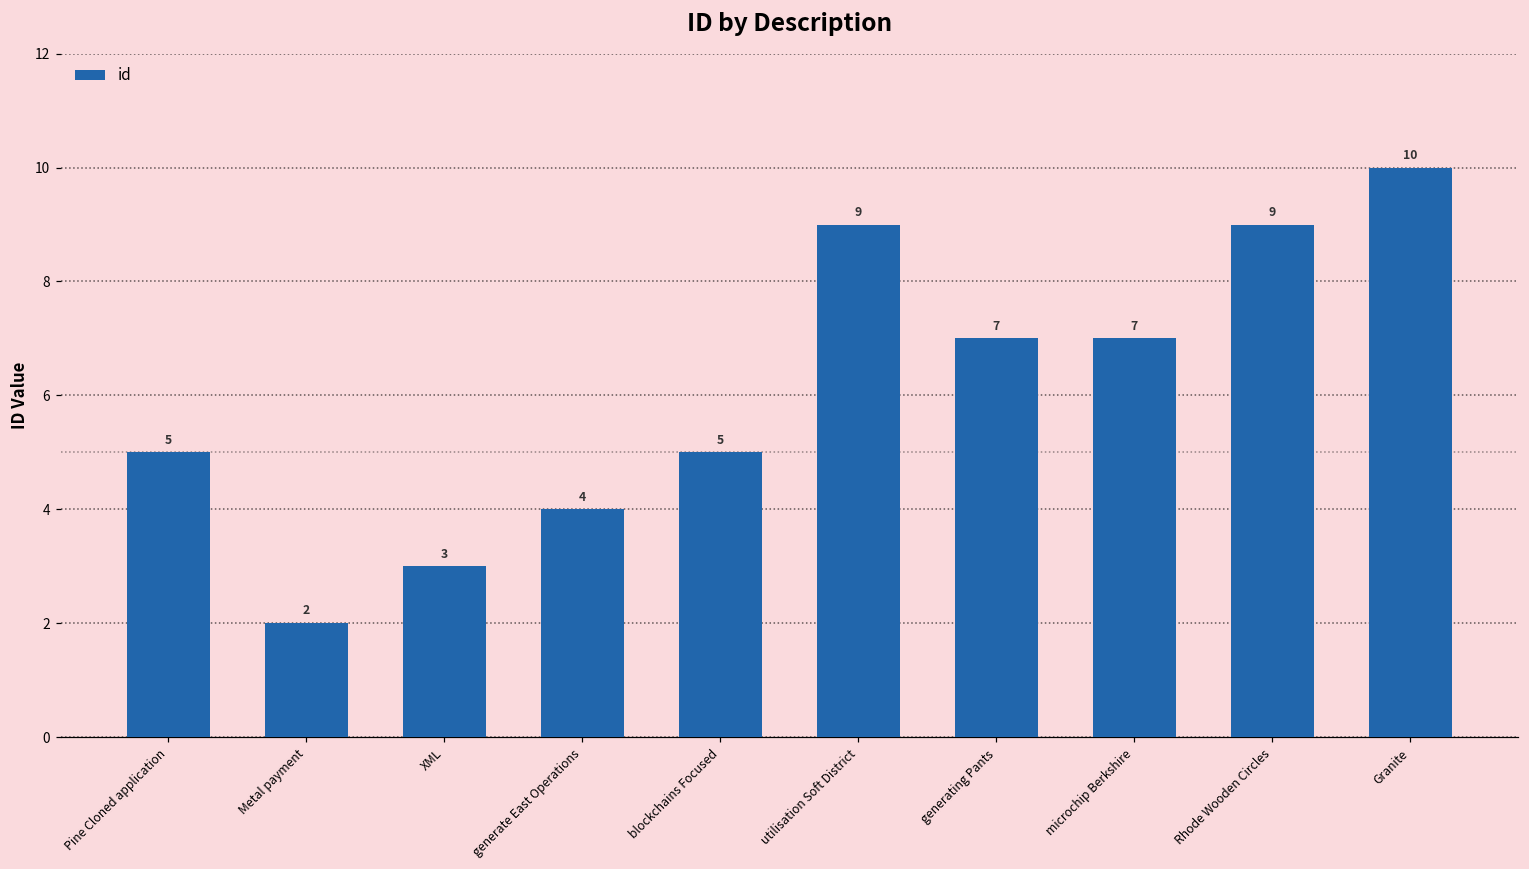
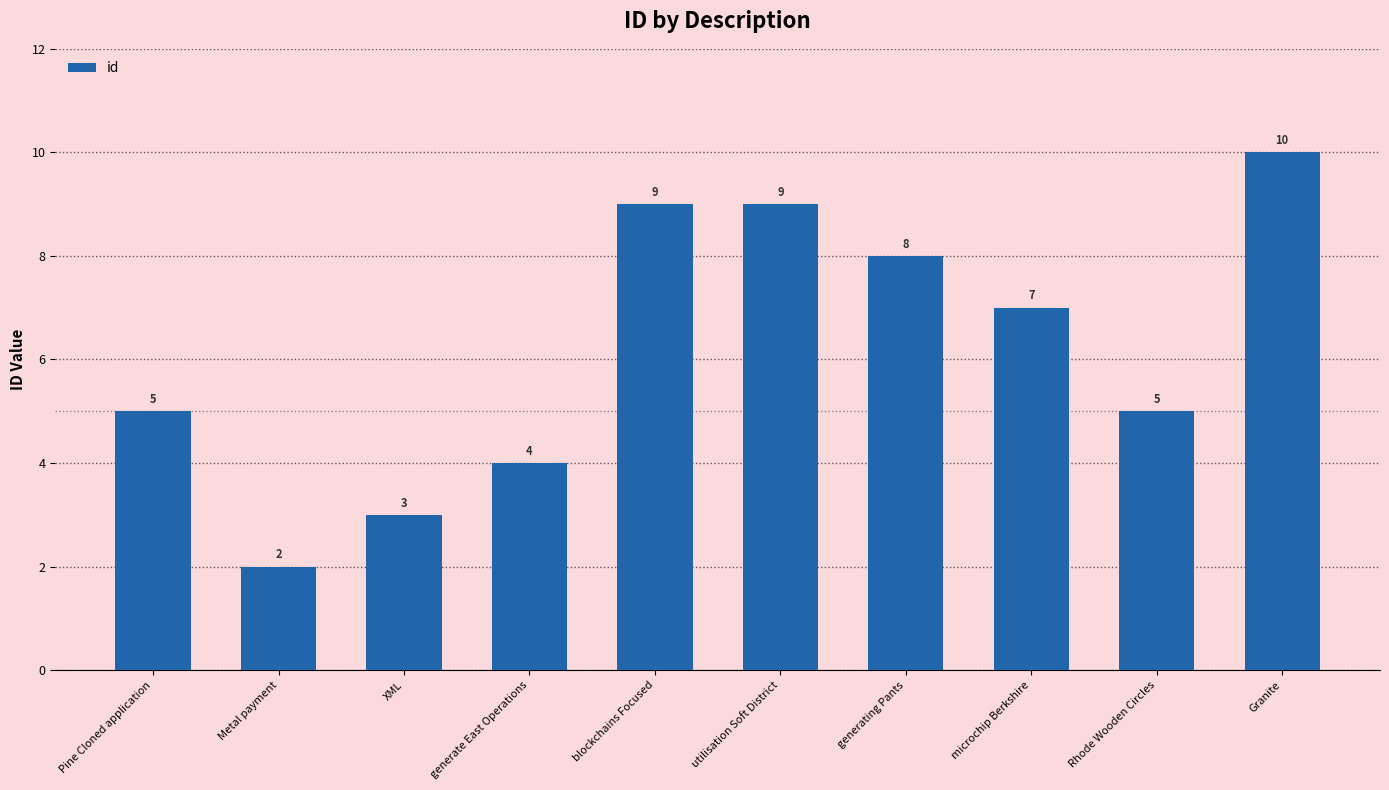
blockchains Focused: 5 -> 9
generating Pants: 7 -> 8
Rhode Wooden Circles: 9 -> 5
